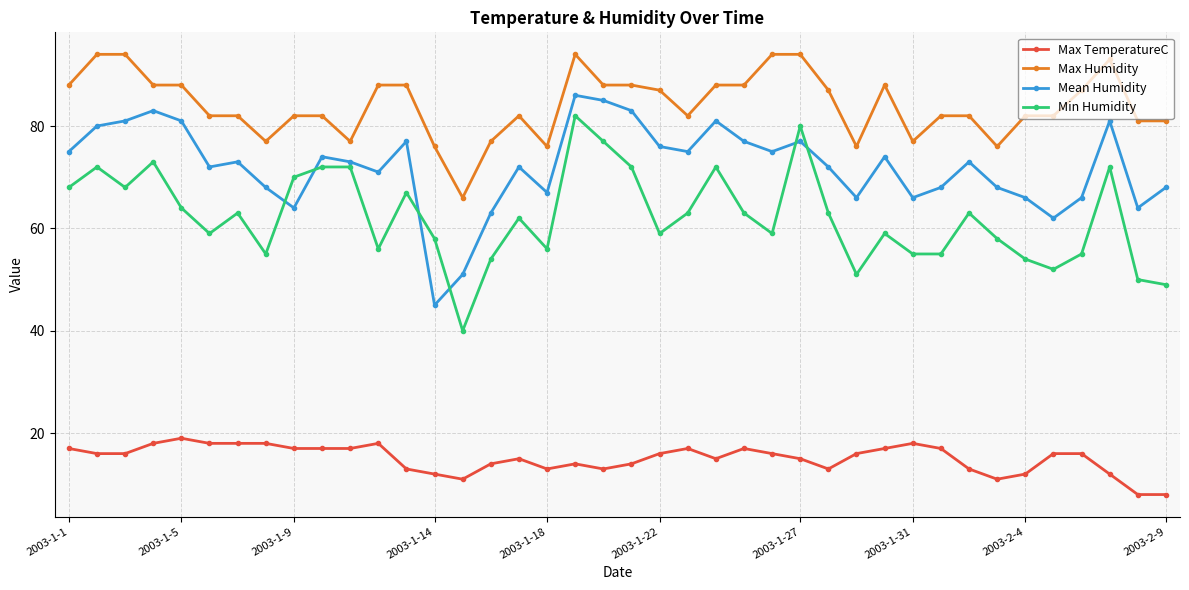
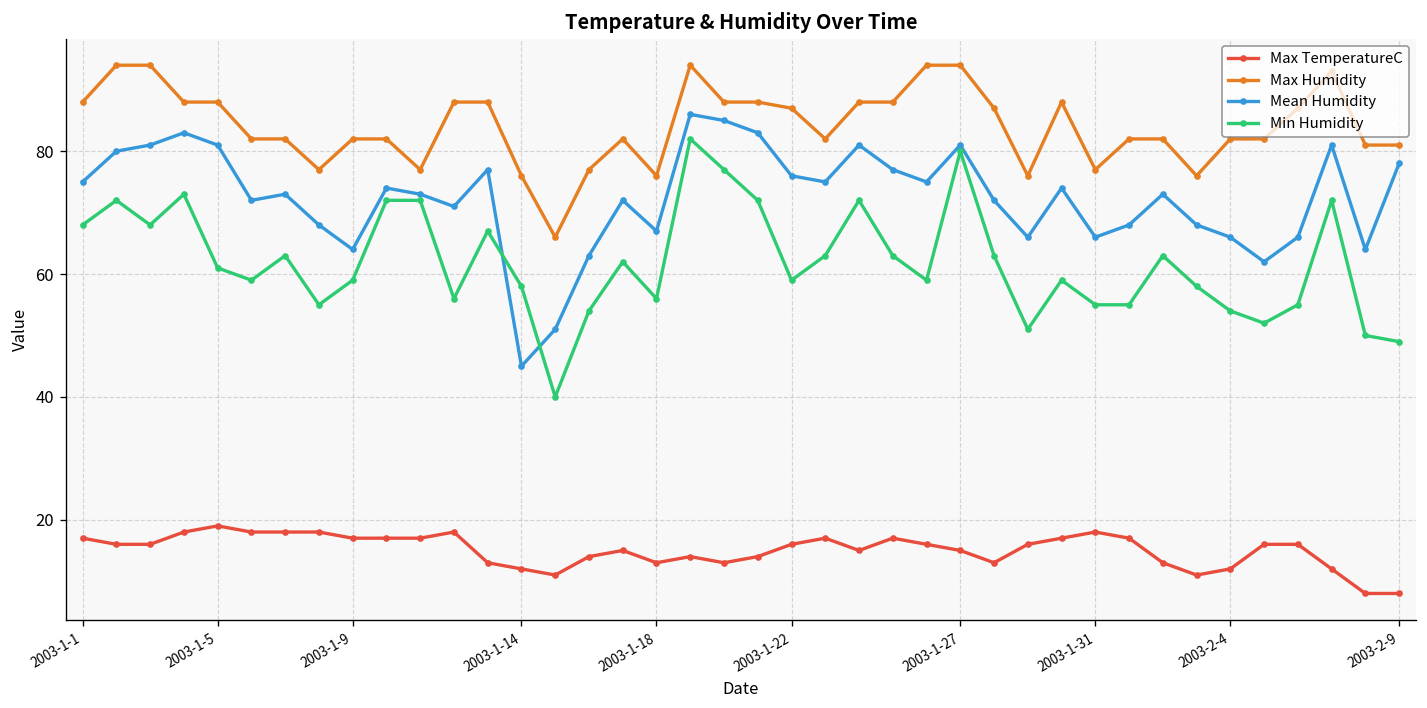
Min Humidity, 2003-1-5: 64 -> 61
Min Humidity, 2003-1-9: 70 -> 59
Mean Humidity, 2003-1-27: 77 -> 81
Mean Humidity, 2003-2-9: 68 -> 78
